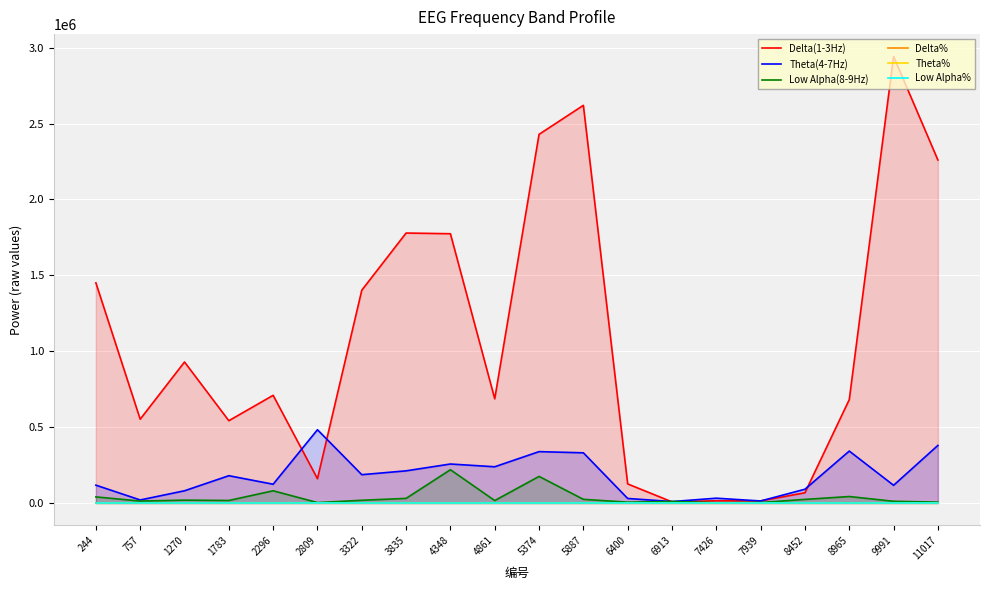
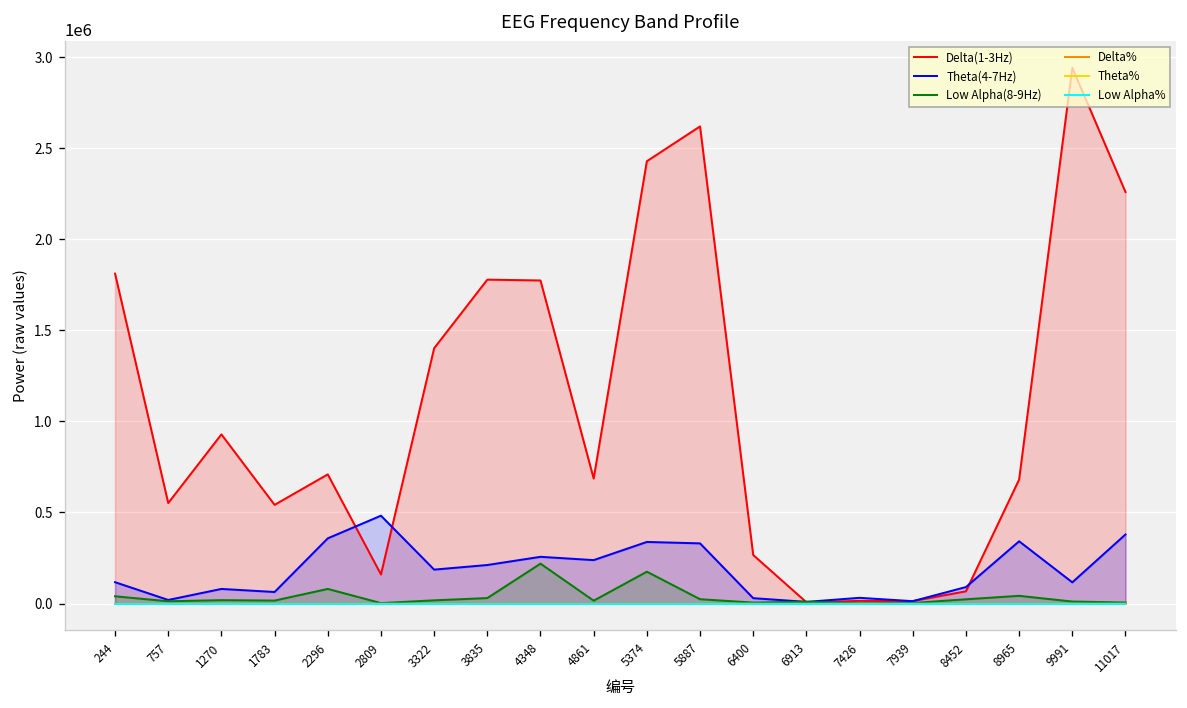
Delta(1-3Hz), 244: 1450000 -> 1810000
Theta(4-7Hz), 1783: 180000 -> 60000
Theta(4-7Hz), 2296: 120000 -> 360000
Delta(1-3Hz), 6400: 130000 -> 270000
